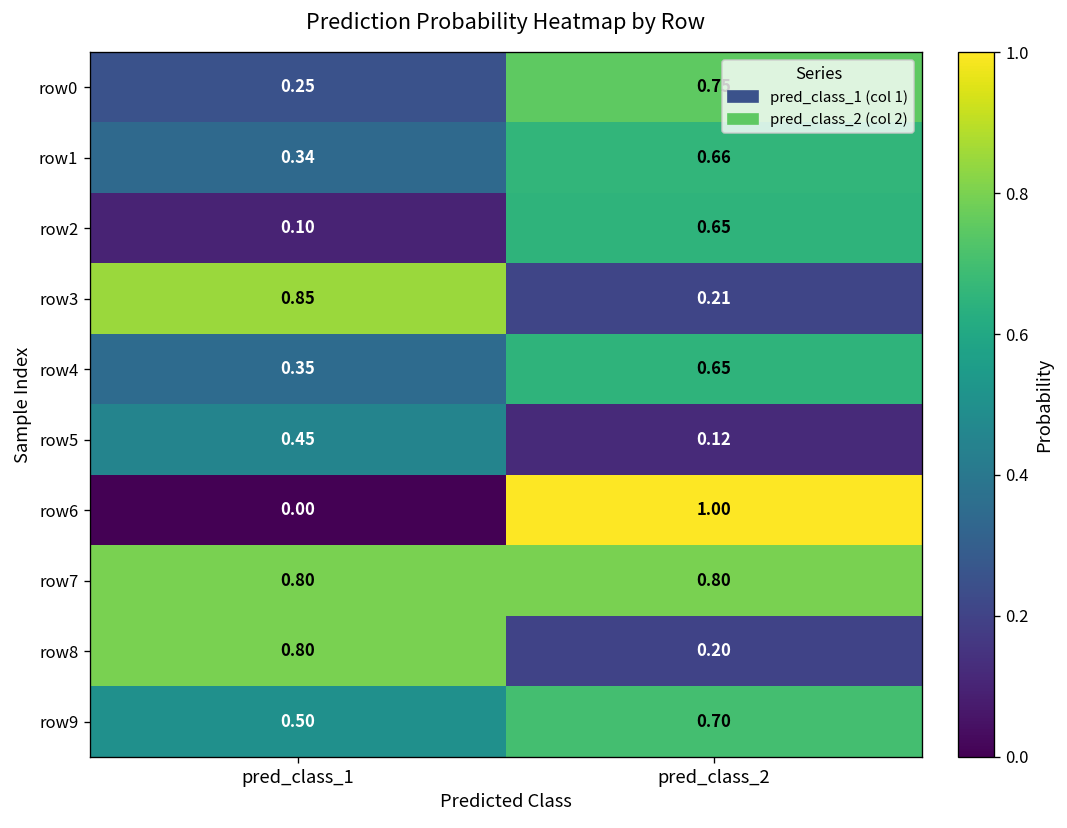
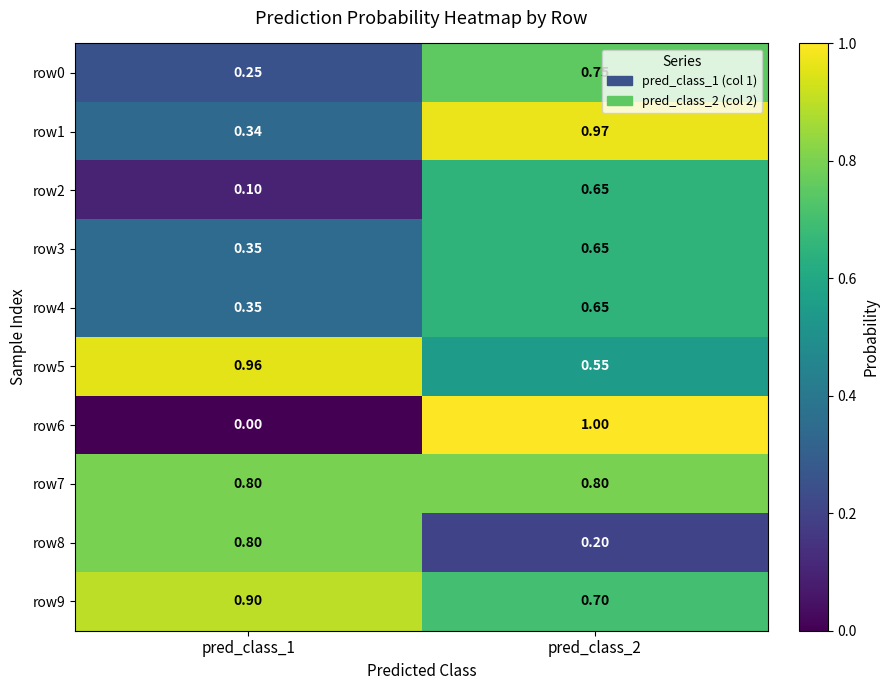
row1, pred_class_2: 0.66 -> 0.97
row3, pred_class_1: 0.85 -> 0.35
row3, pred_class_2: 0.21 -> 0.65
row5, pred_class_1: 0.45 -> 0.96
row5, pred_class_2: 0.12 -> 0.55
row9, pred_class_1: 0.50 -> 0.90
